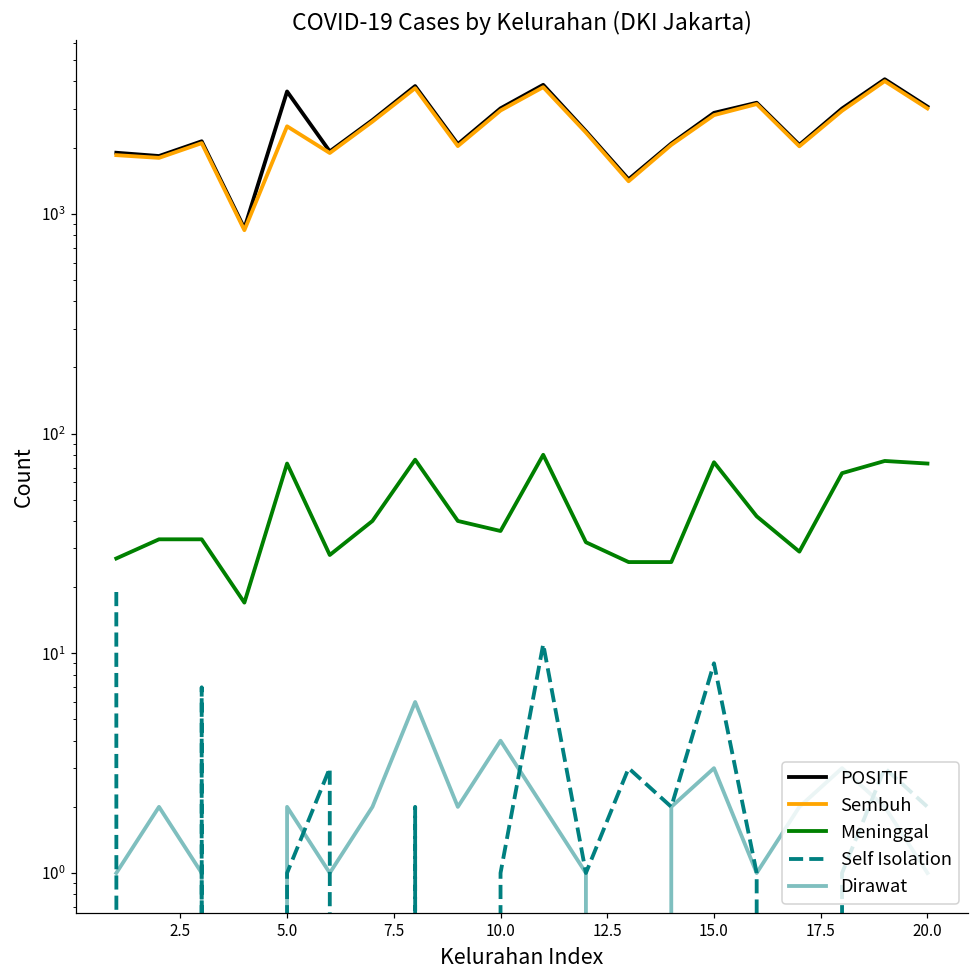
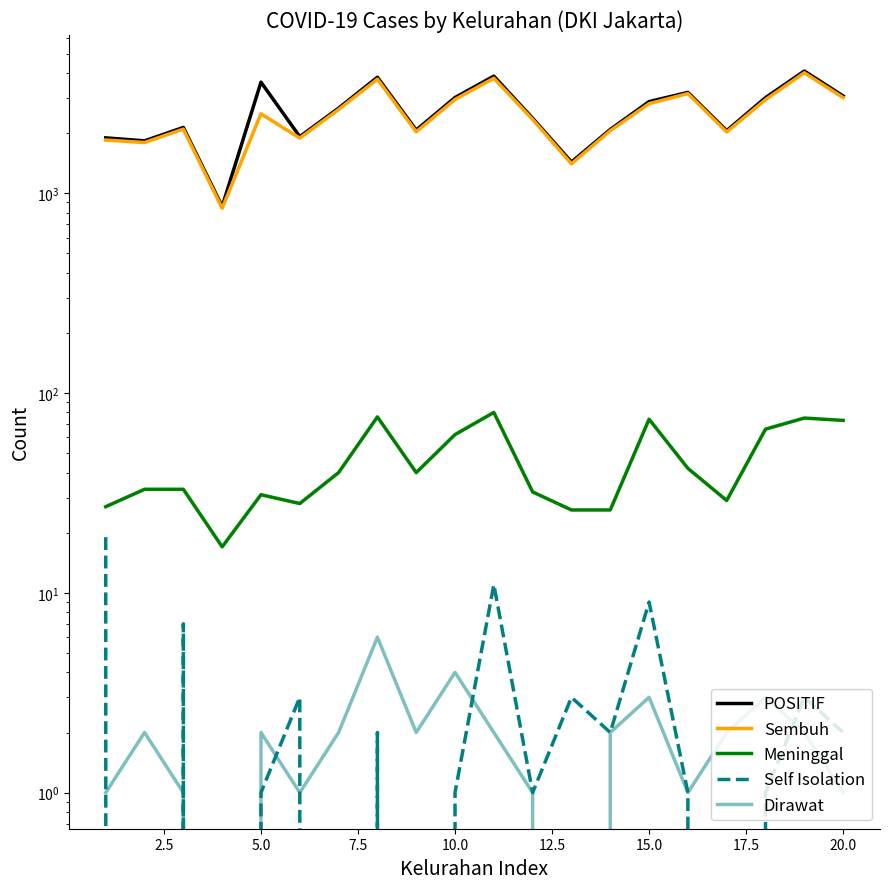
Meninggal, 5.0: 73 -> 31
Meninggal, 10.0: 36 -> 62
